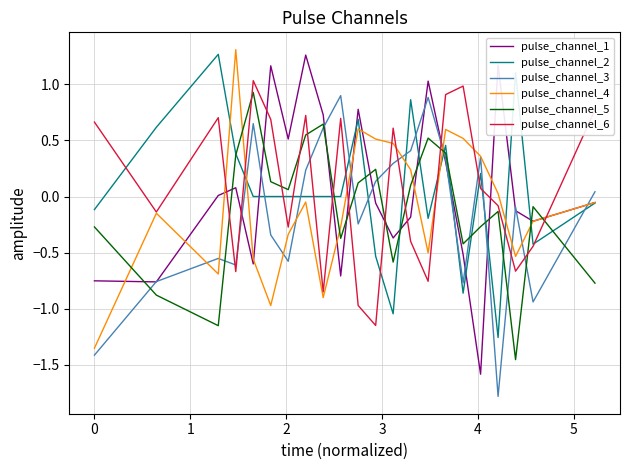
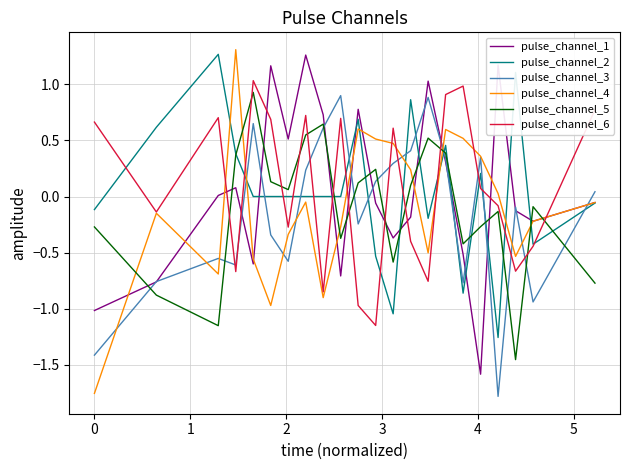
pulse_channel_1, 0: -0.75 -> -1.02
pulse_channel_4, 0: -1.35 -> -1.75
